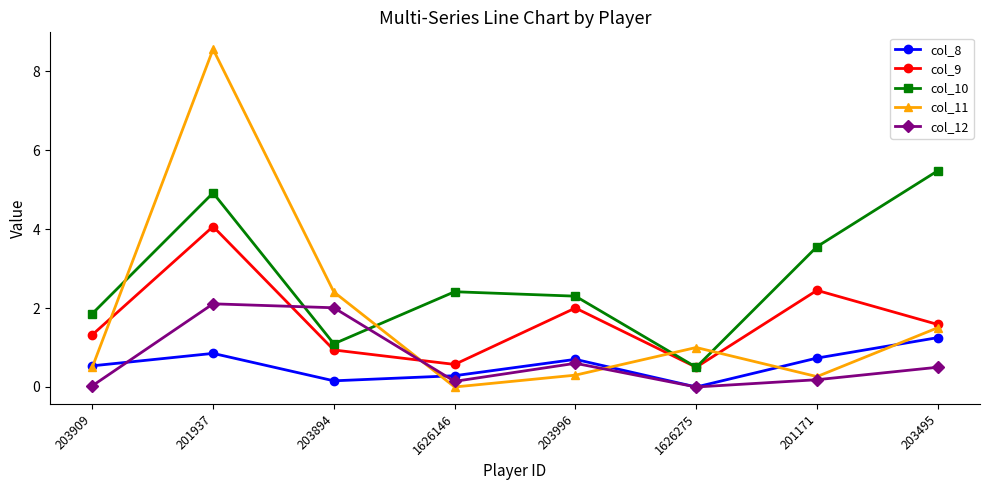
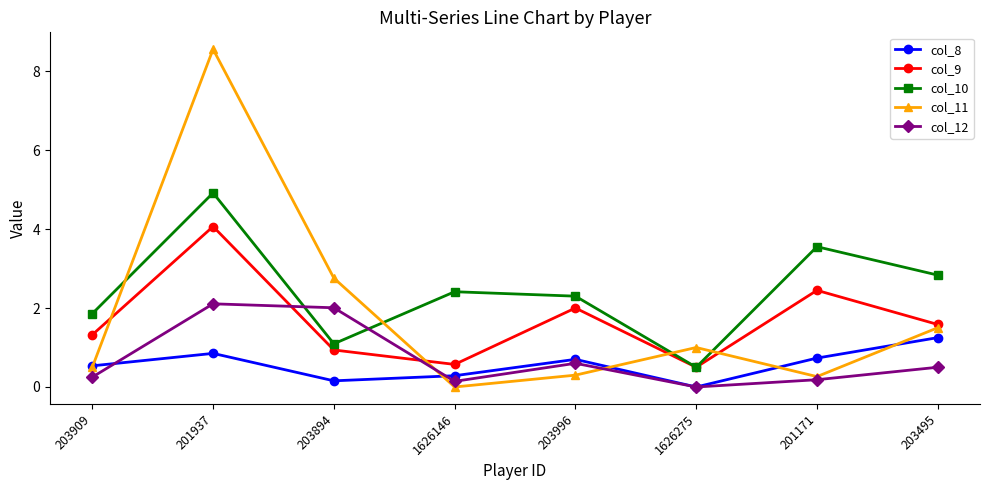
col_12, 203909: 0.0 -> 0.3
col_11, 203894: 2.4 -> 2.8
col_10, 203495: 5.5 -> 2.8
